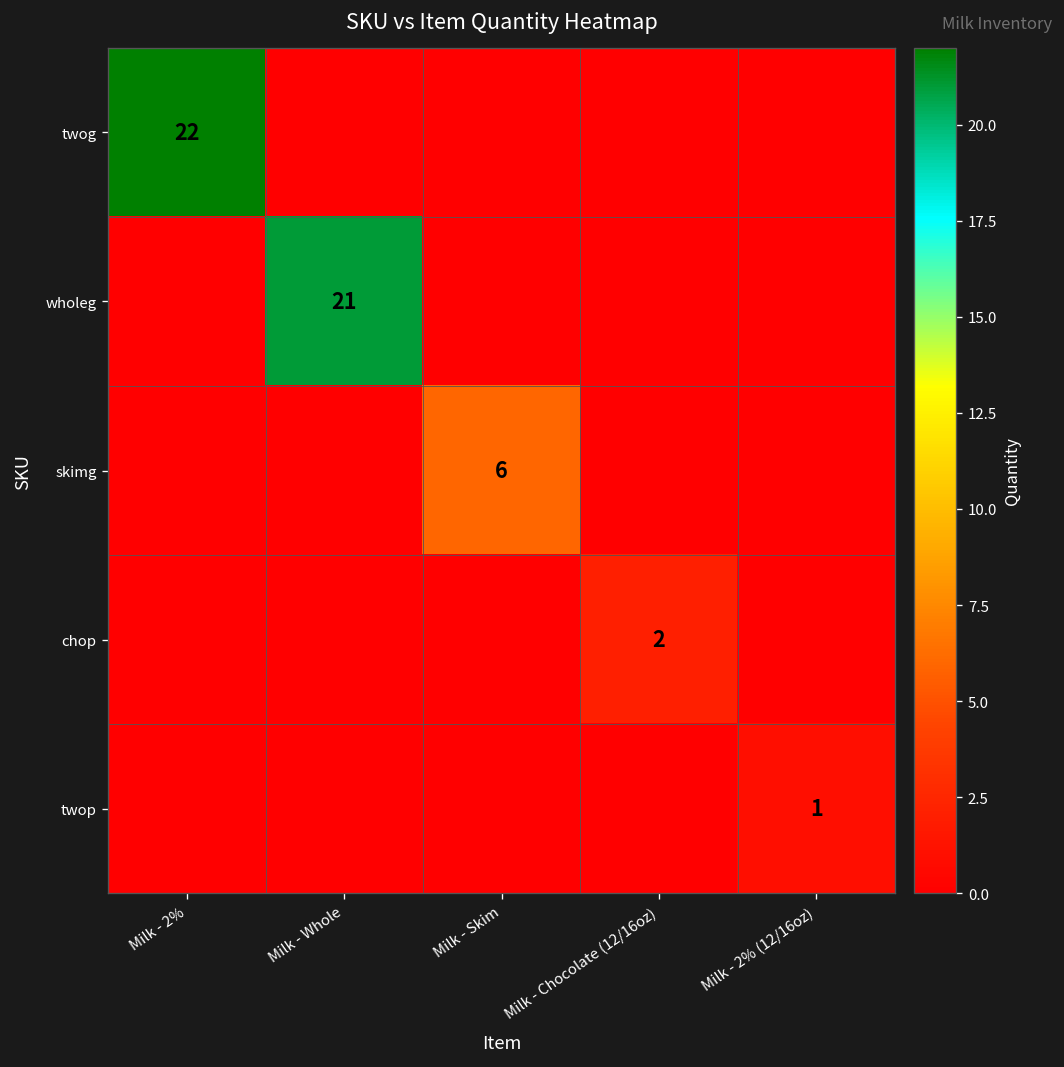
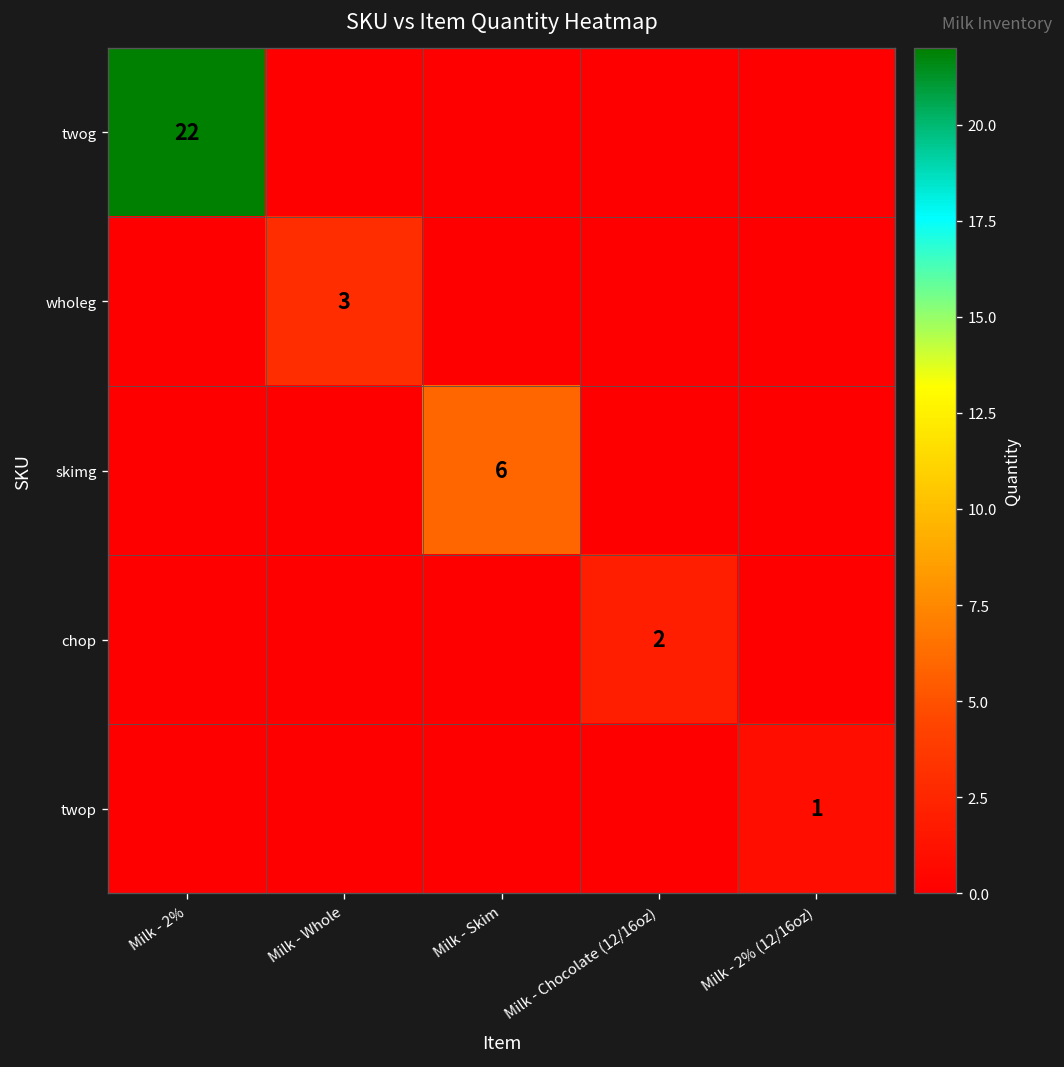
wholeg, Milk - Whole: 21 -> 3
